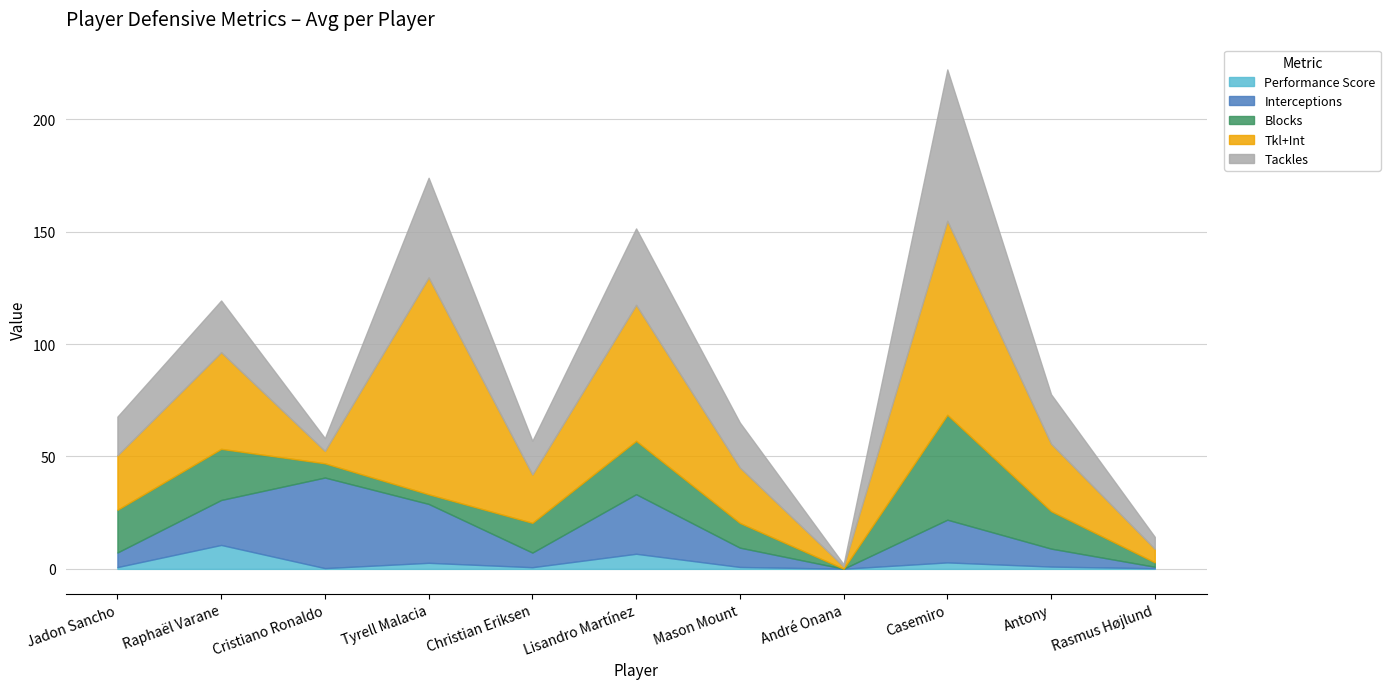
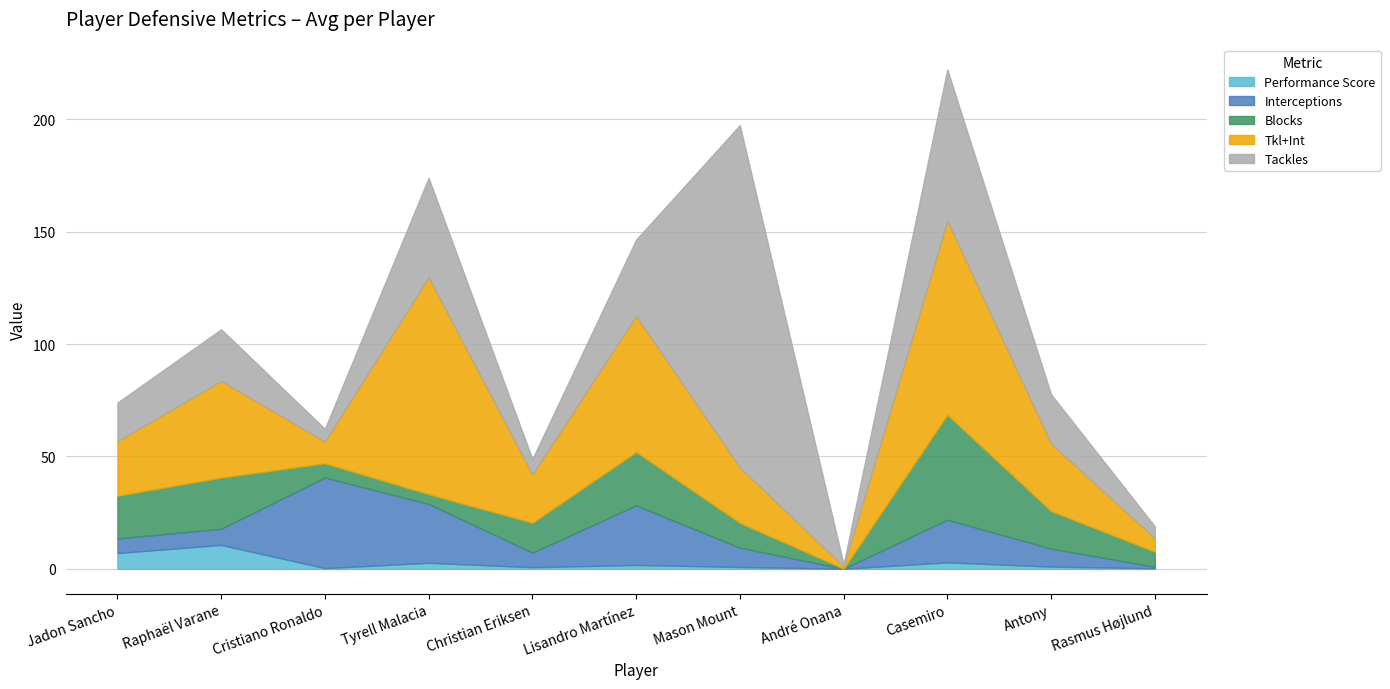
Performance Score, Jadon Sancho: 1 -> 7
Interceptions, Raphaël Varane: 20 -> 7
Tkl+Int, Cristiano Ronaldo: 6 -> 10
Tackles, Christian Eriksen: 15 -> 7
Performance Score, Lisandro Martínez: 7 -> 2
Tackles, Mason Mount: 20 -> 152
Blocks, Rasmus Højlund: 2 -> 7
